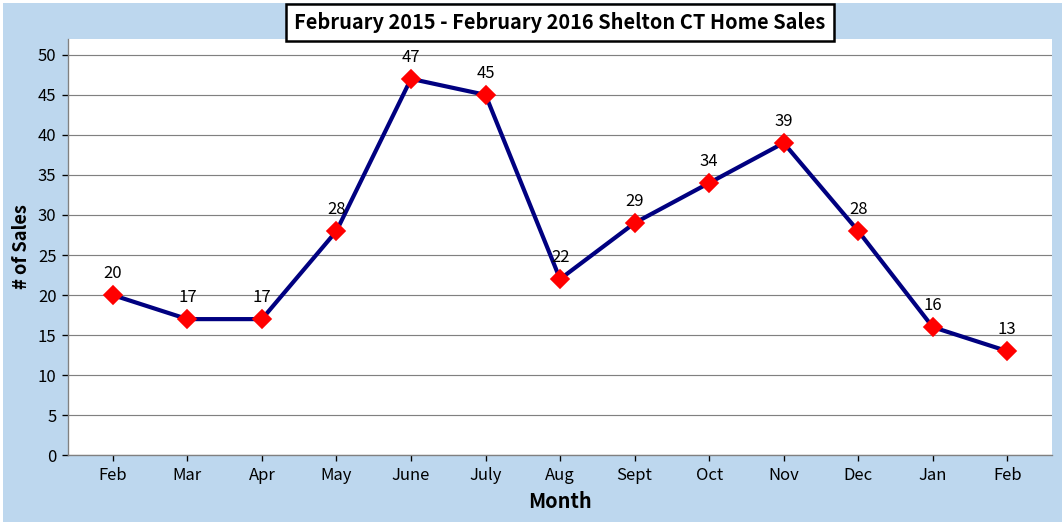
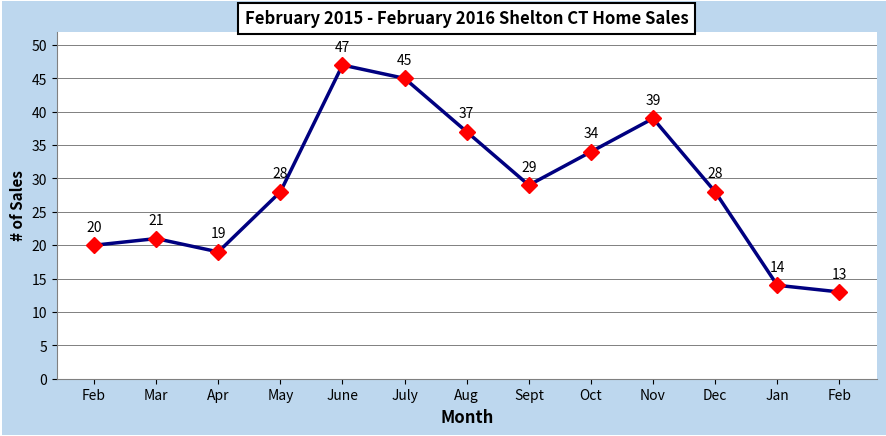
Mar: 17 -> 21
Apr: 17 -> 19
Aug: 22 -> 37
Jan: 16 -> 14
